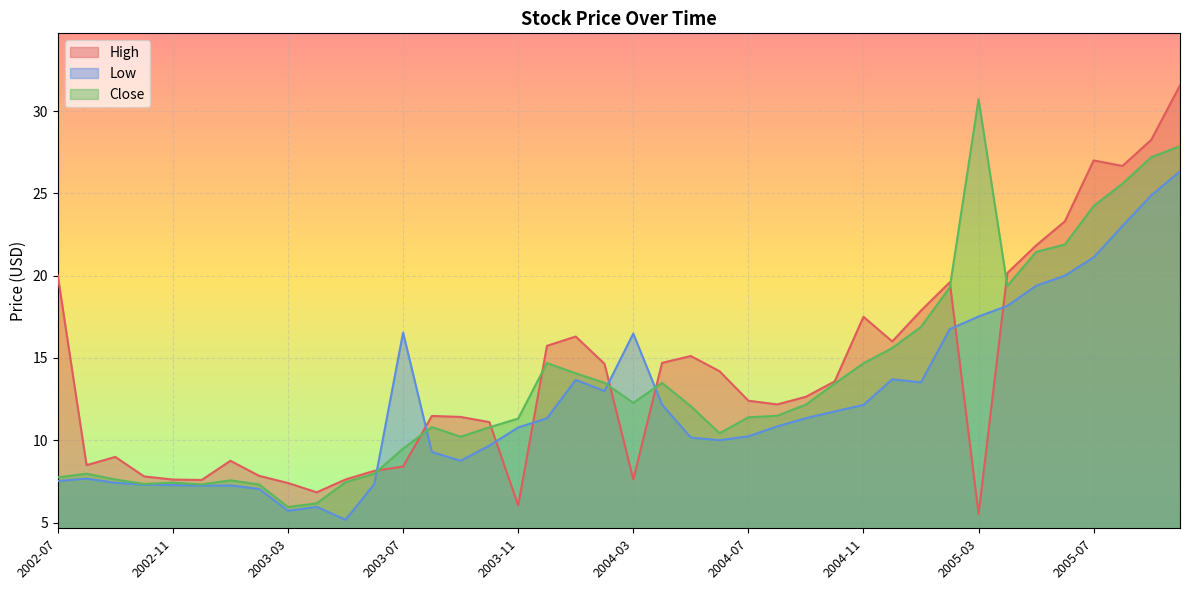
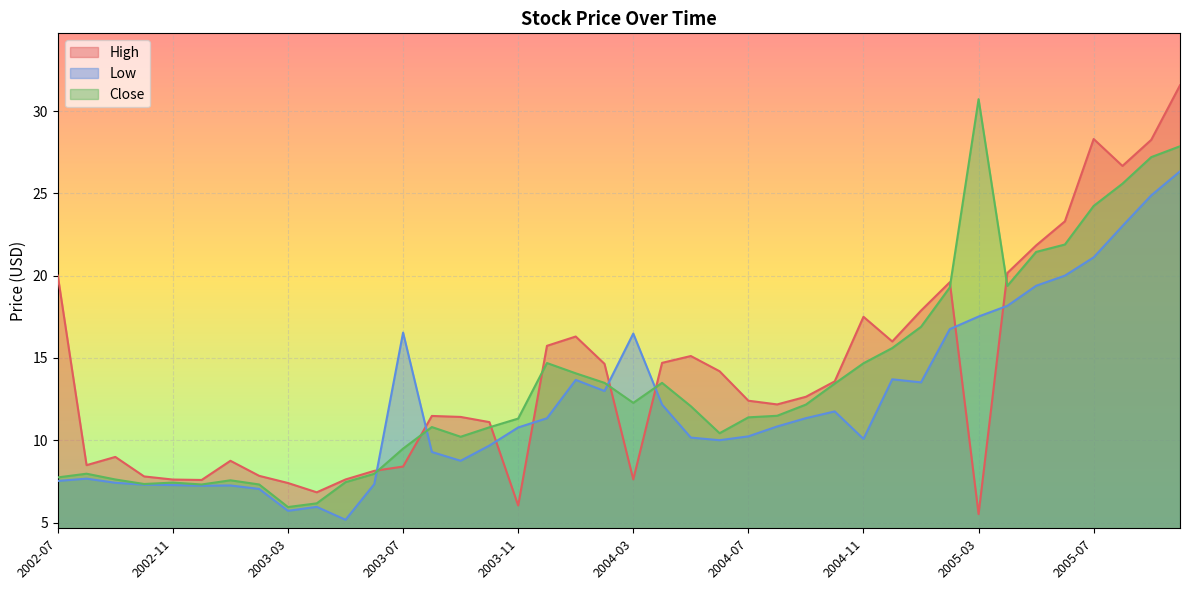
Low, 2004-11: 12.1 -> 10.1
High, 2005-07: 27.0 -> 28.3
